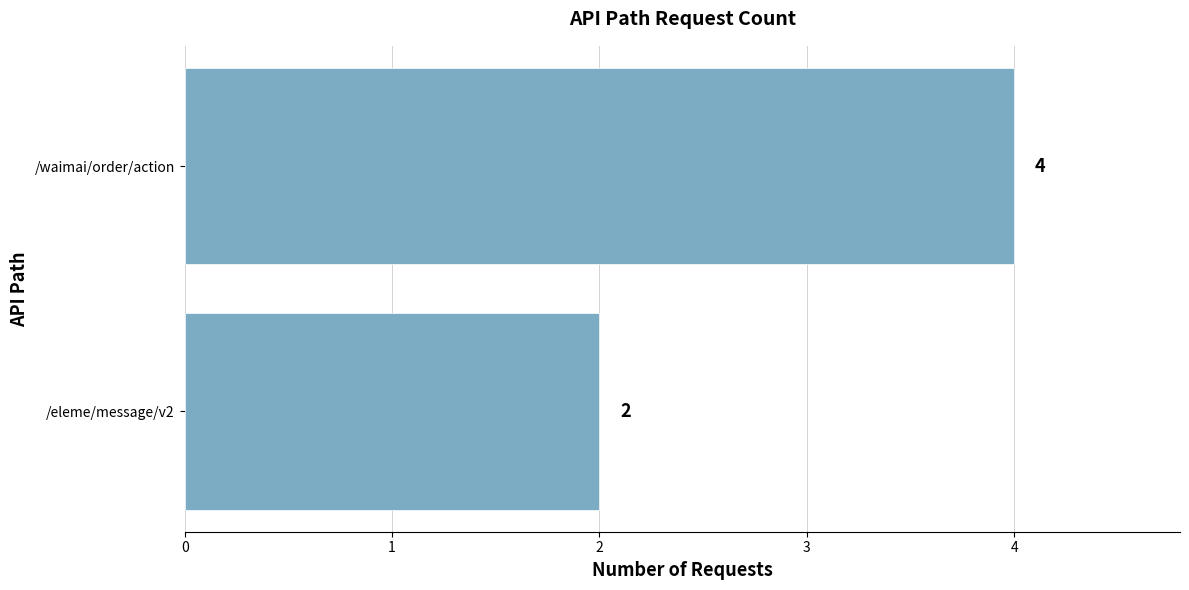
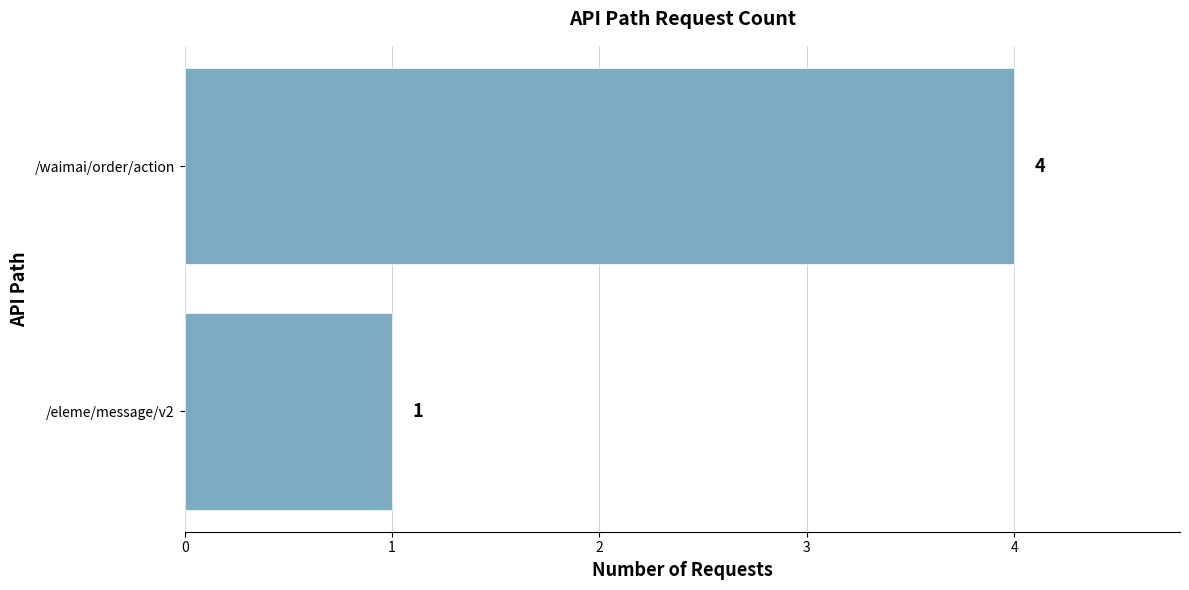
/eleme/message/v2: 2 -> 1
